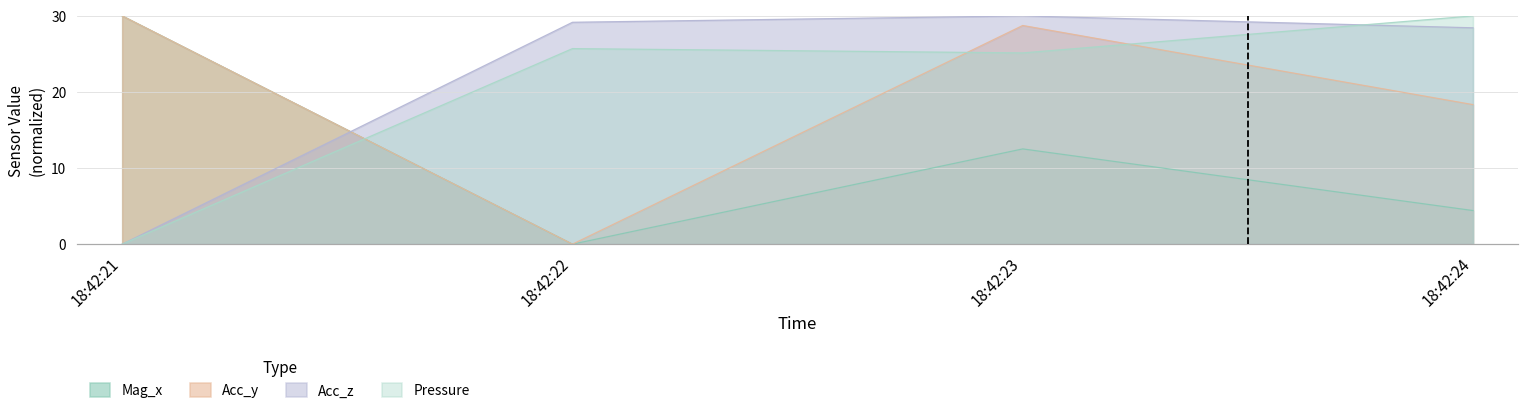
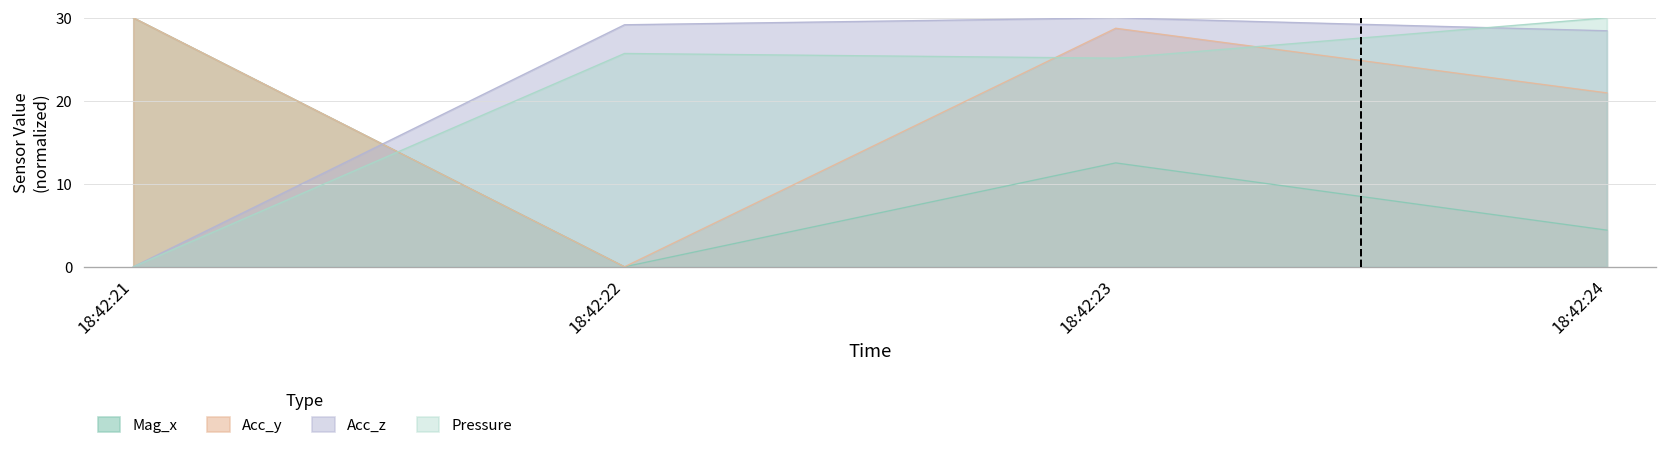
Acc_y, 18:42:24: 18 -> 21
